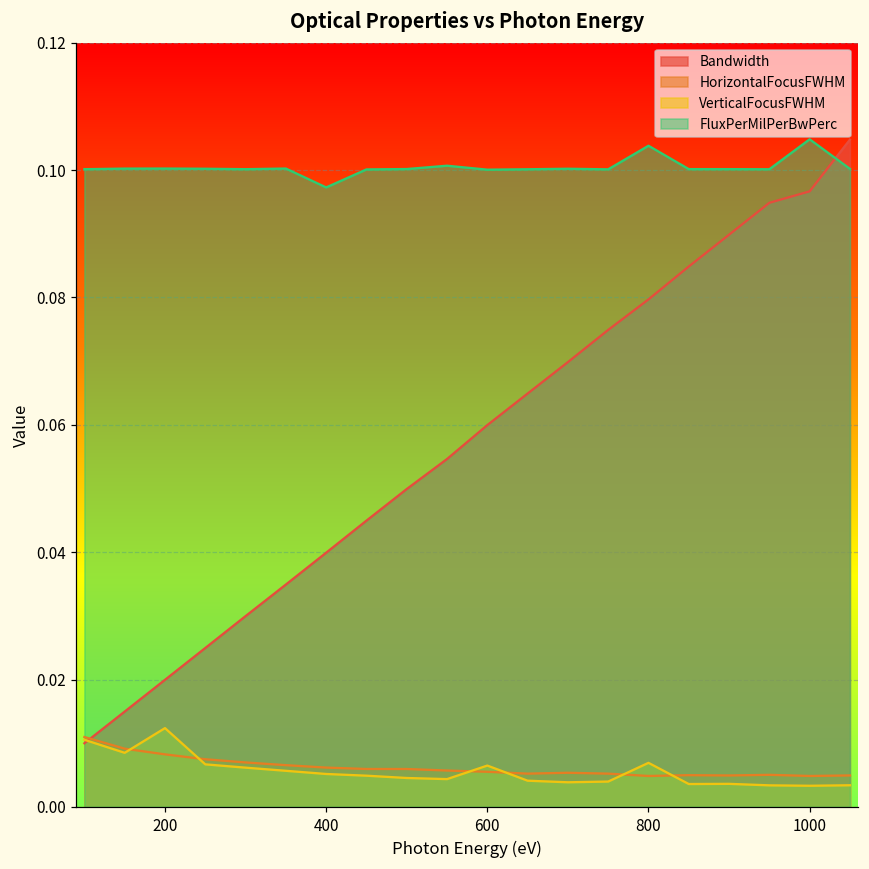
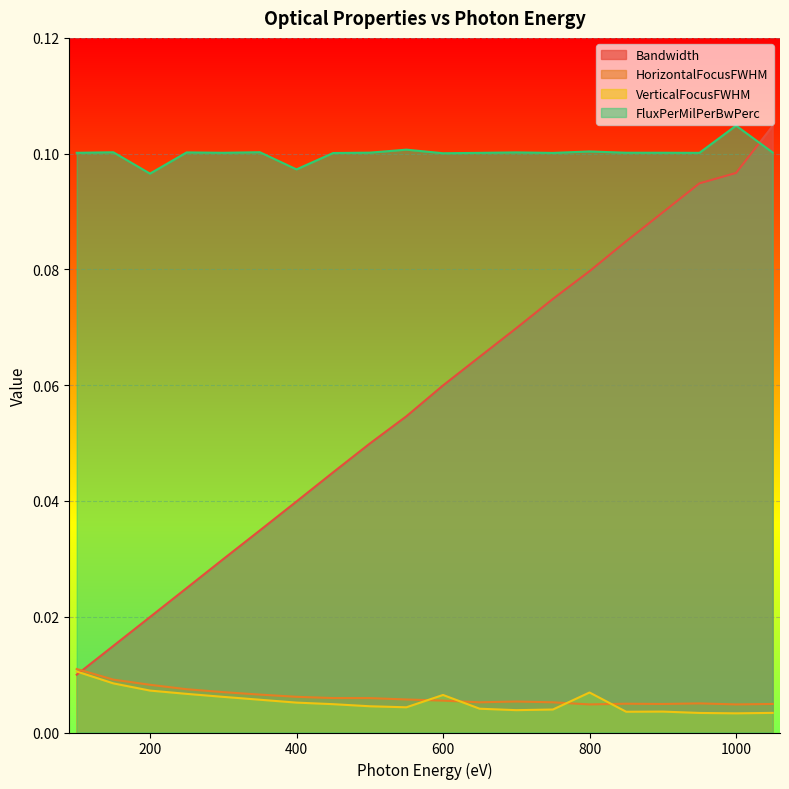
VerticalFocusFWHM, 200: 0.012 -> 0.007
FluxPerMilPerBwPerc, 200: 0.100 -> 0.097
FluxPerMilPerBwPerc, 800: 0.104 -> 0.100
